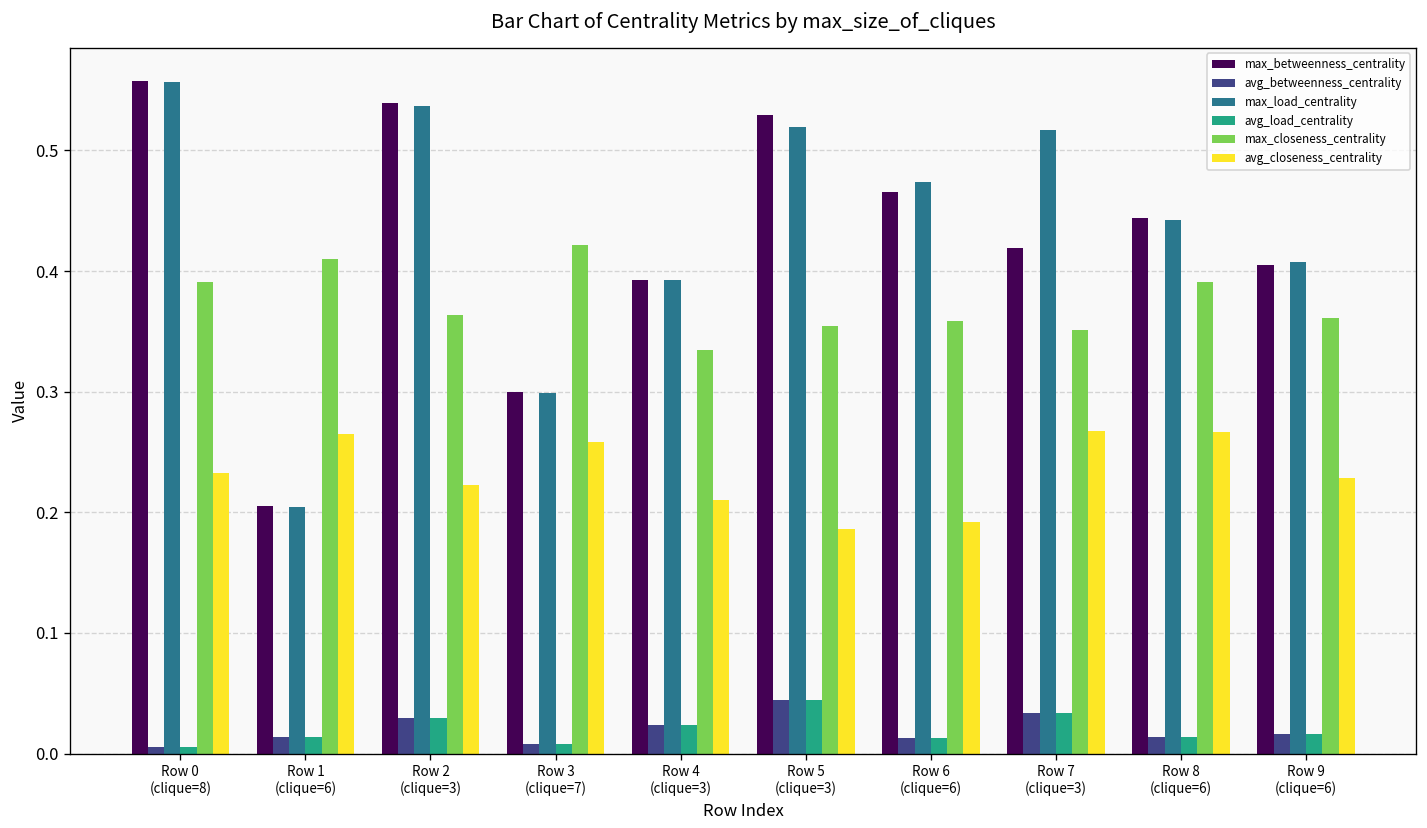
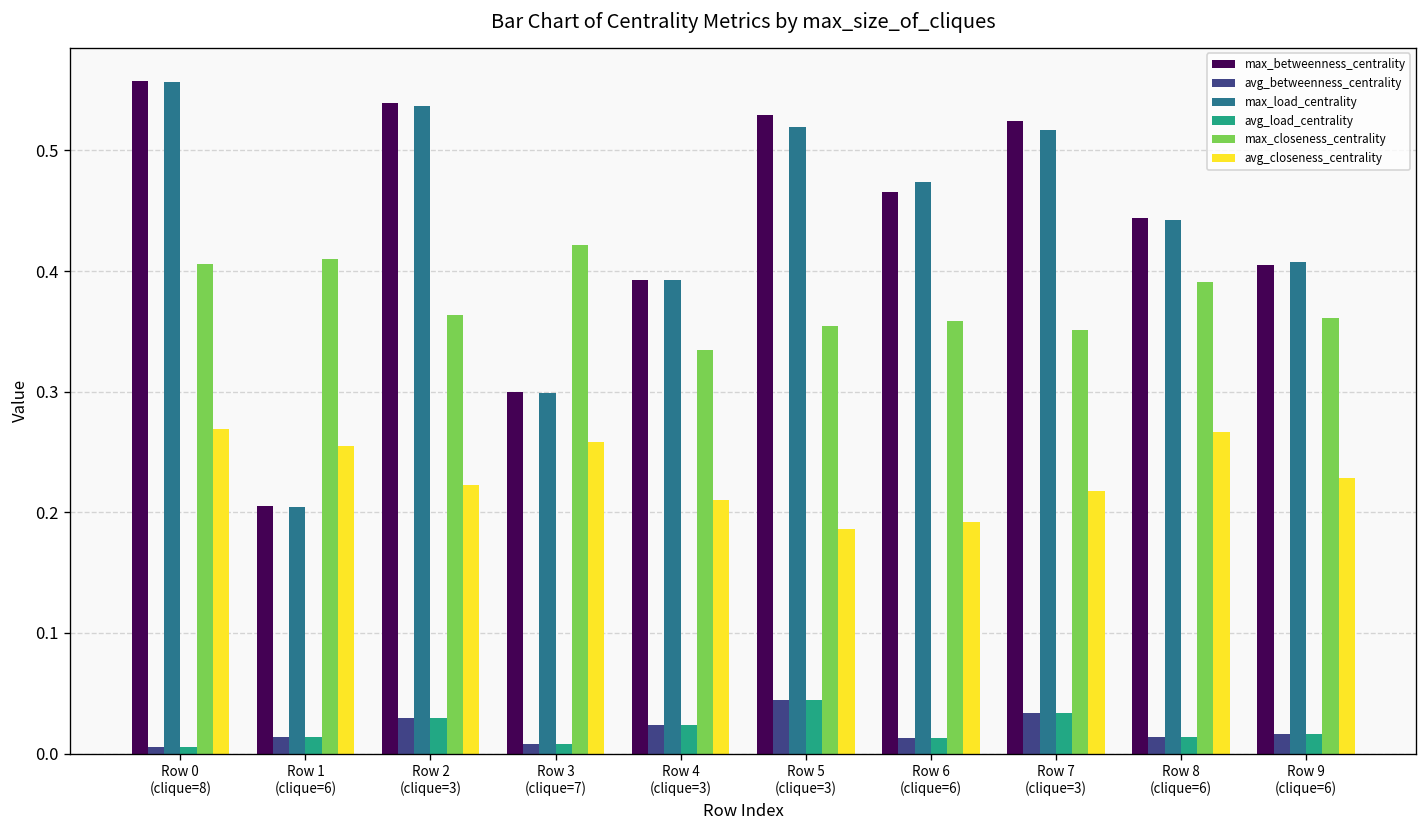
max_closeness_centrality, Row 0 (clique=8): 0.391 -> 0.406
avg_closeness_centrality, Row 0 (clique=8): 0.233 -> 0.269
avg_closeness_centrality, Row 1 (clique=6): 0.265 -> 0.255
max_betweenness_centrality, Row 7 (clique=3): 0.419 -> 0.524
avg_closeness_centrality, Row 7 (clique=3): 0.267 -> 0.218
